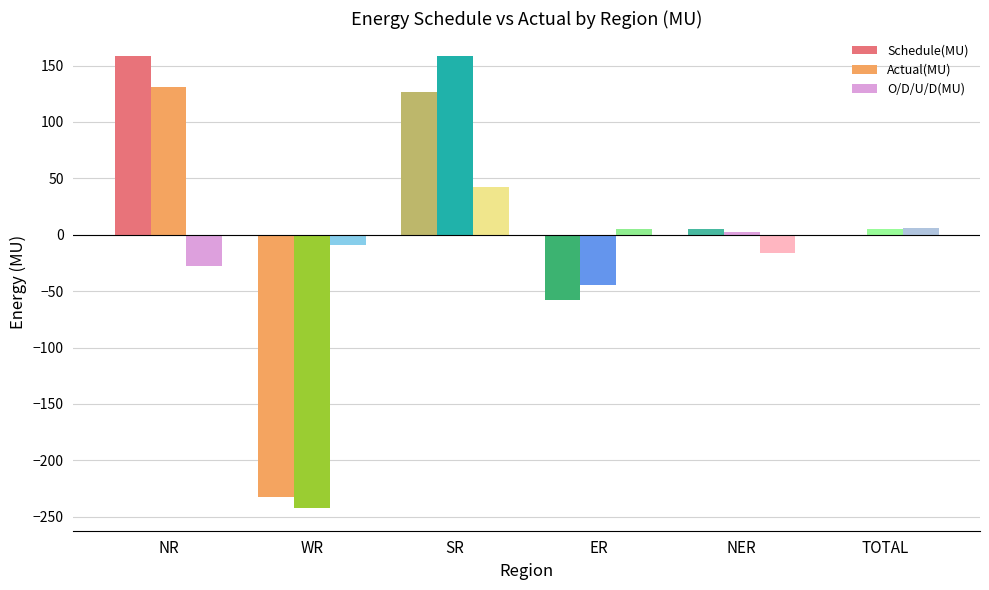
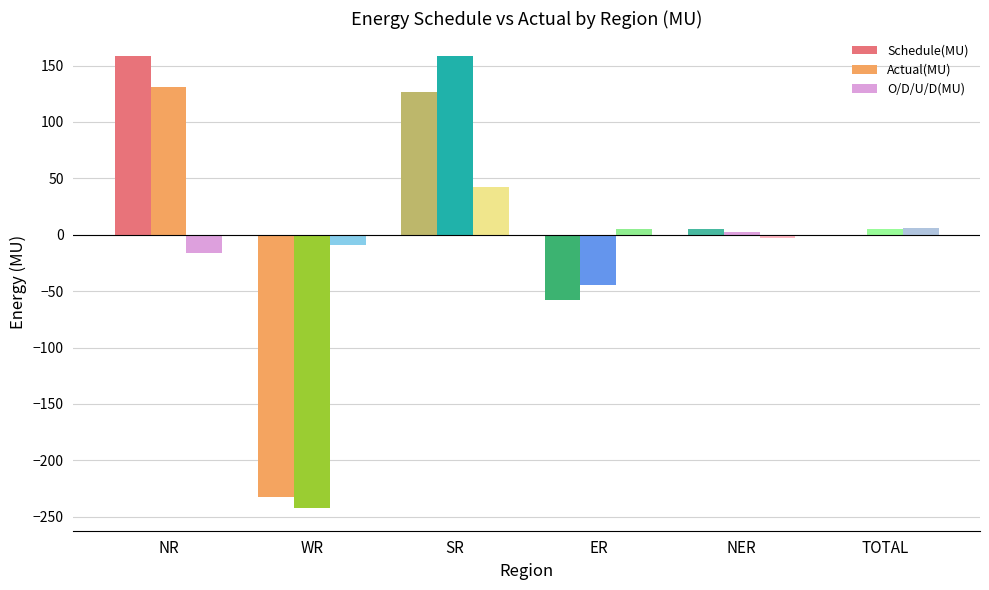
O/D/U/D(MU), NR: -28 -> -17
O/D/U/D(MU), NER: -16 -> -3
